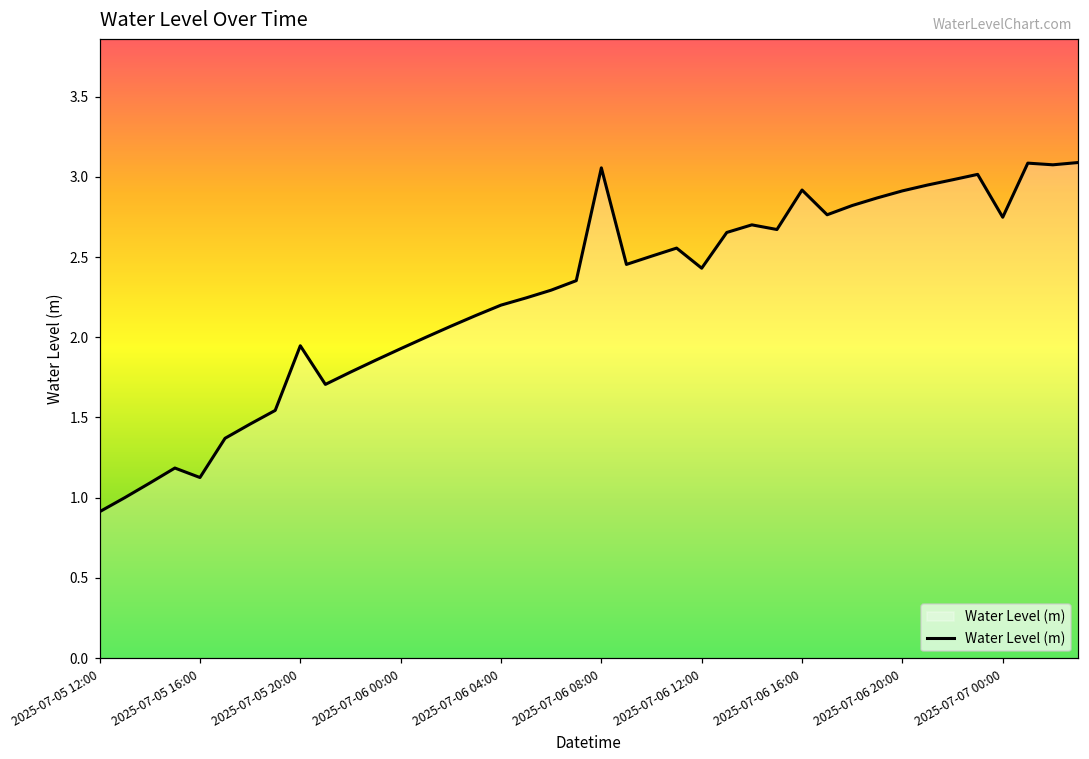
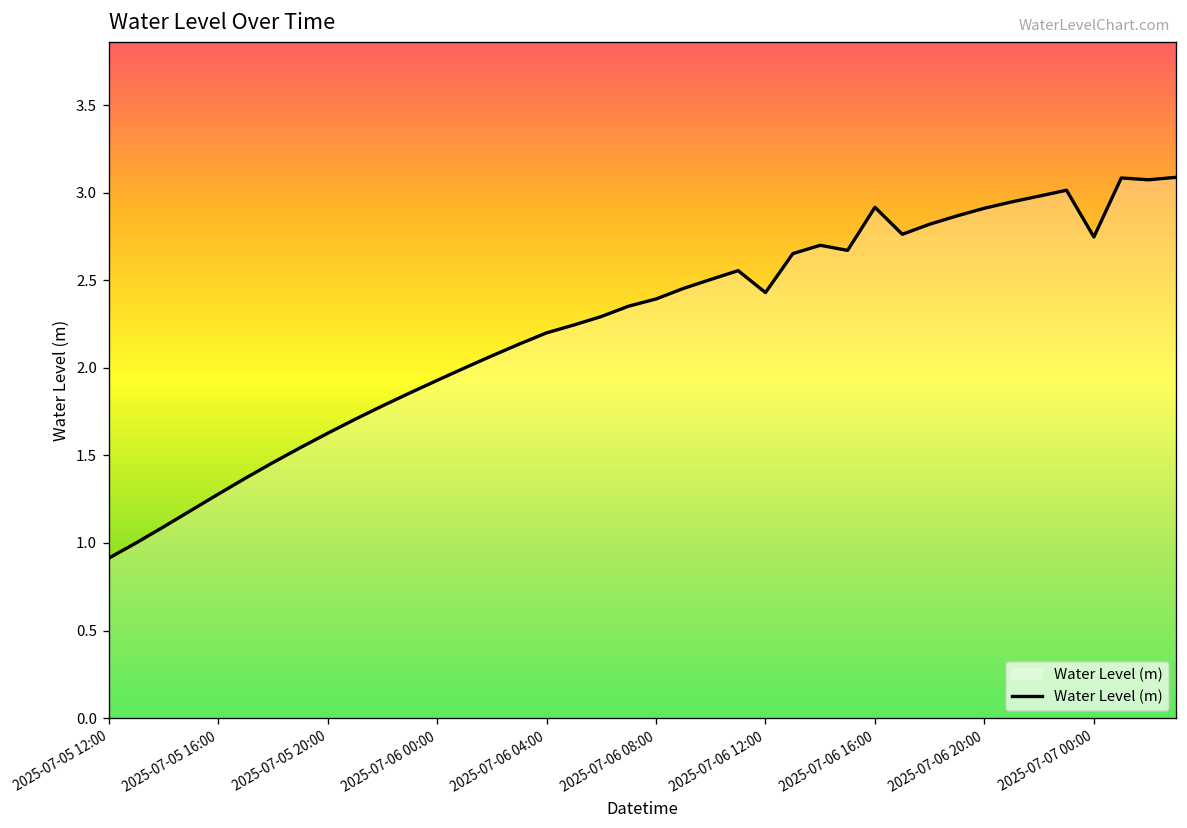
2025-07-05 16:00: 1.13 -> 1.28
2025-07-05 20:00: 1.95 -> 1.63
2025-07-06 08:00: 3.06 -> 2.39
